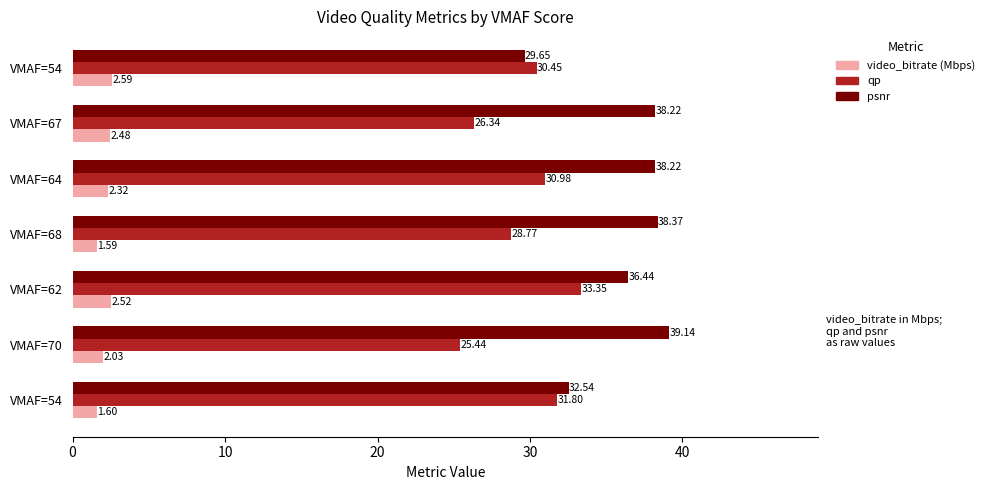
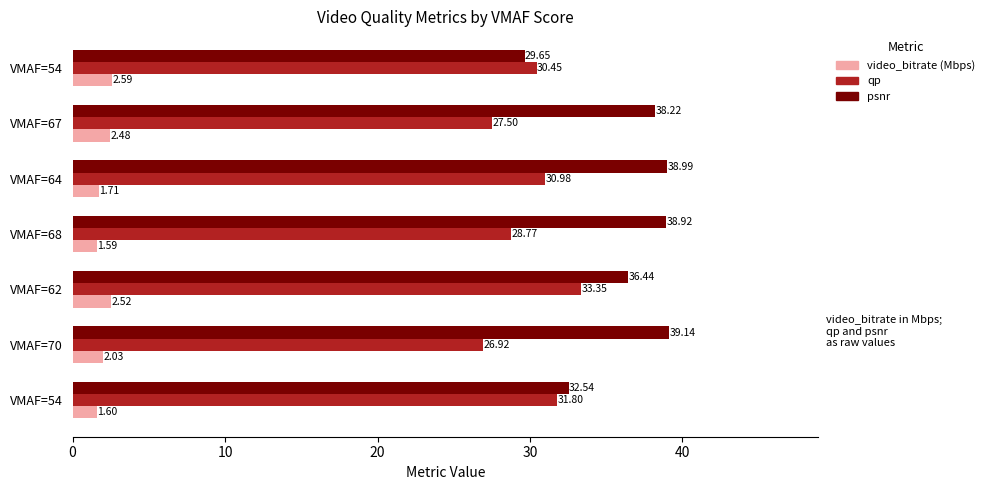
qp, VMAF=67: 26.34 -> 27.50
psnr, VMAF=64: 38.22 -> 38.99
video_bitrate (Mbps), VMAF=64: 2.32 -> 1.71
psnr, VMAF=68: 38.37 -> 38.92
qp, VMAF=70: 25.44 -> 26.92
